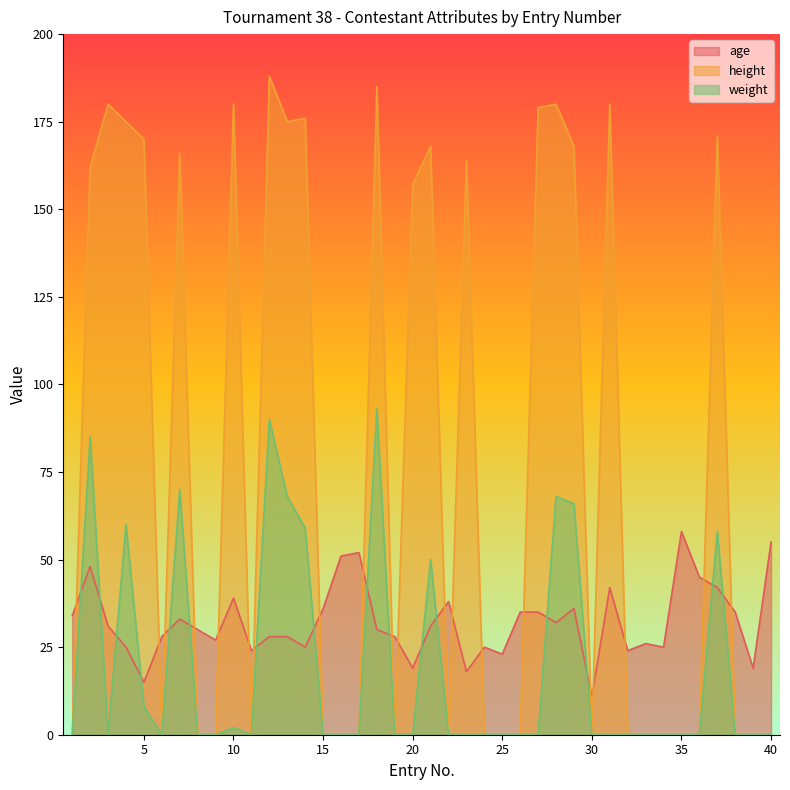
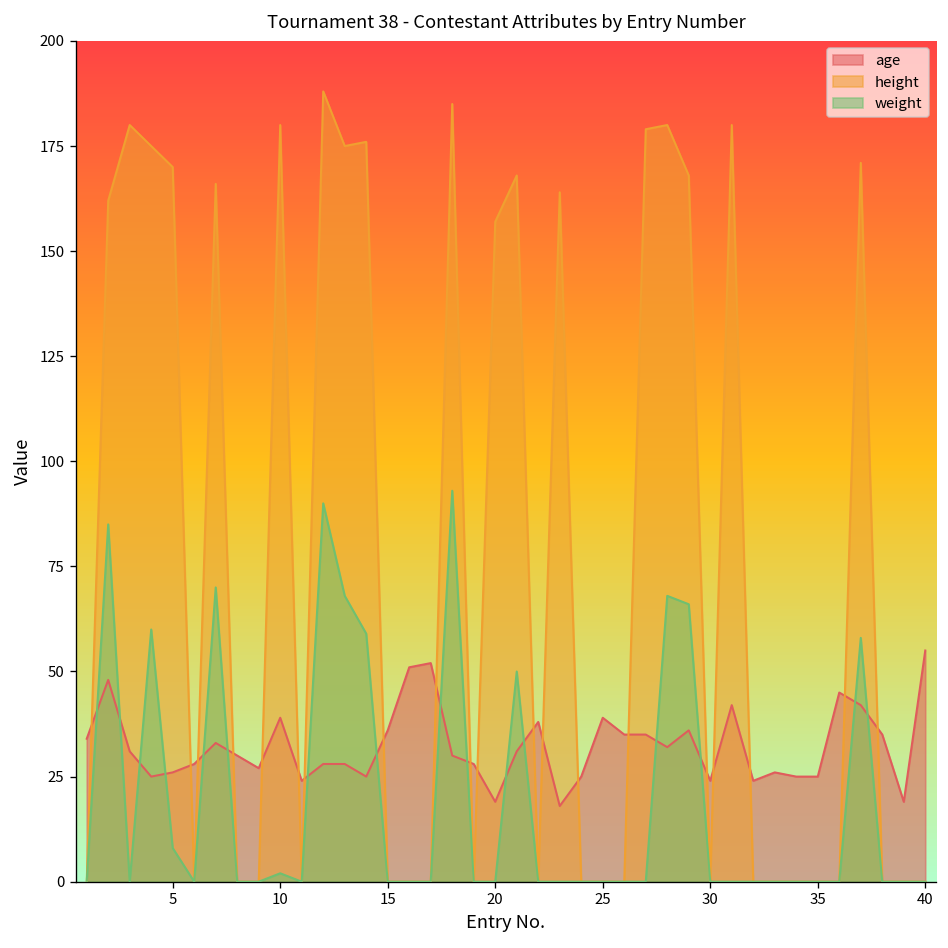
age, 5: 15 -> 26
age, 25: 23 -> 39
age, 30: 11 -> 24
age, 35: 58 -> 25
